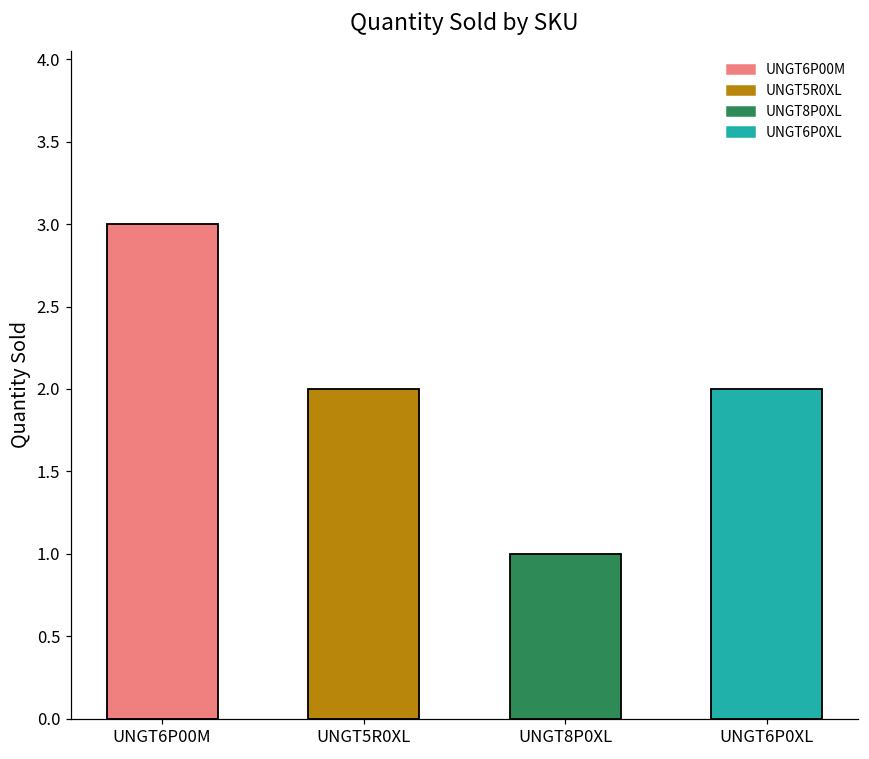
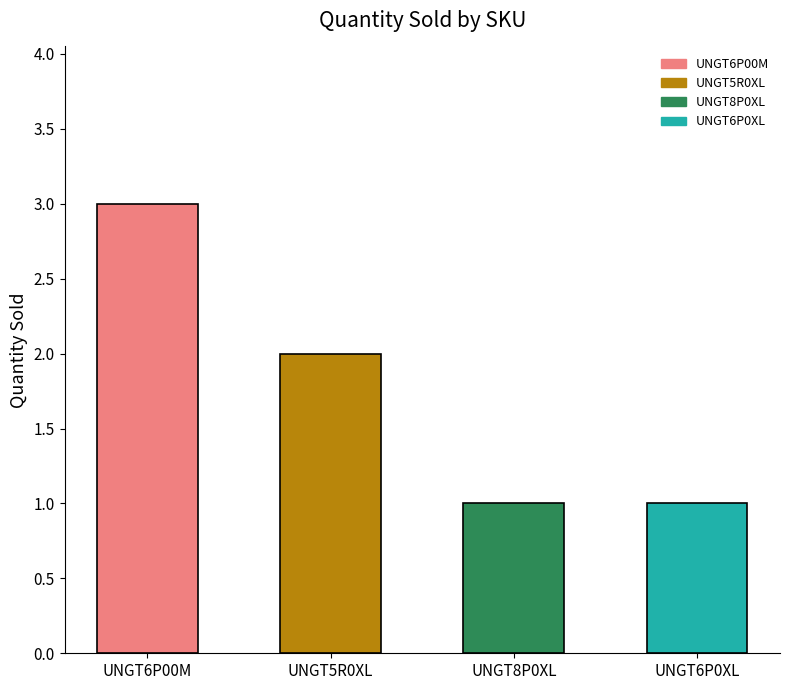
UNGT6P0XL: 2 -> 1
